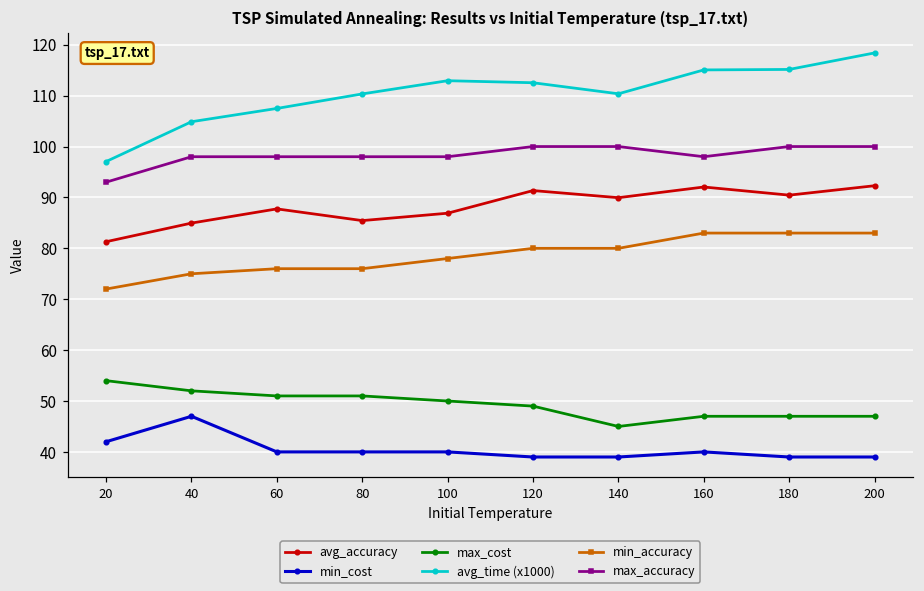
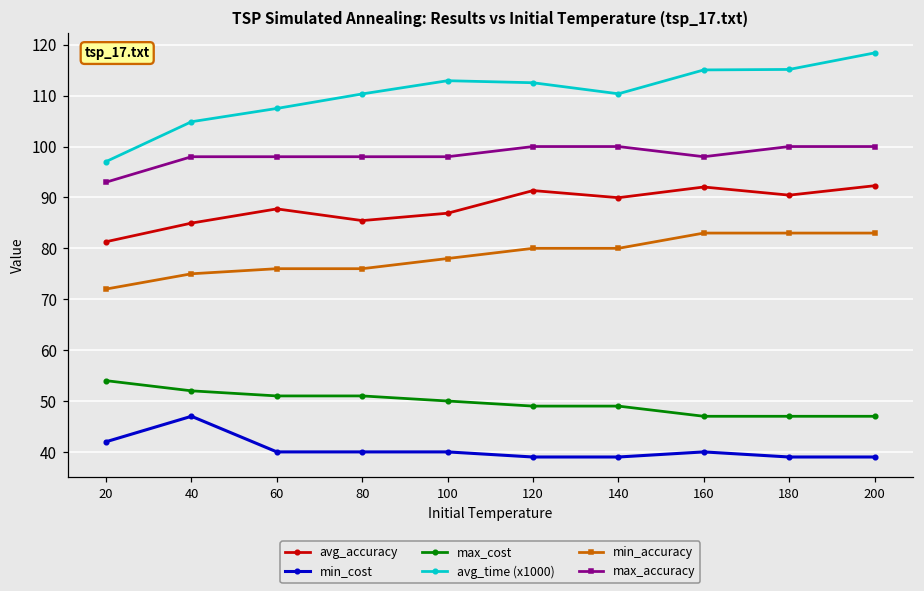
max_cost, 140: 45 -> 49
